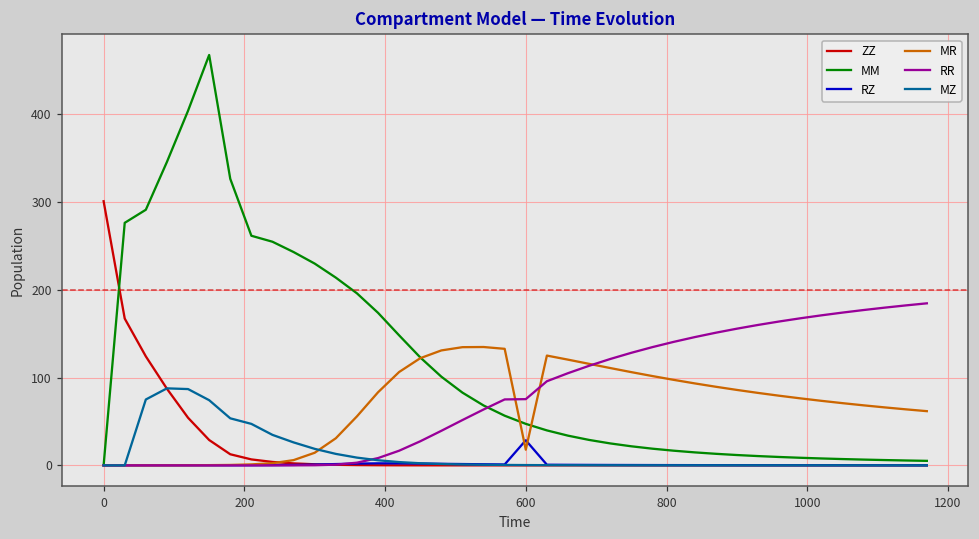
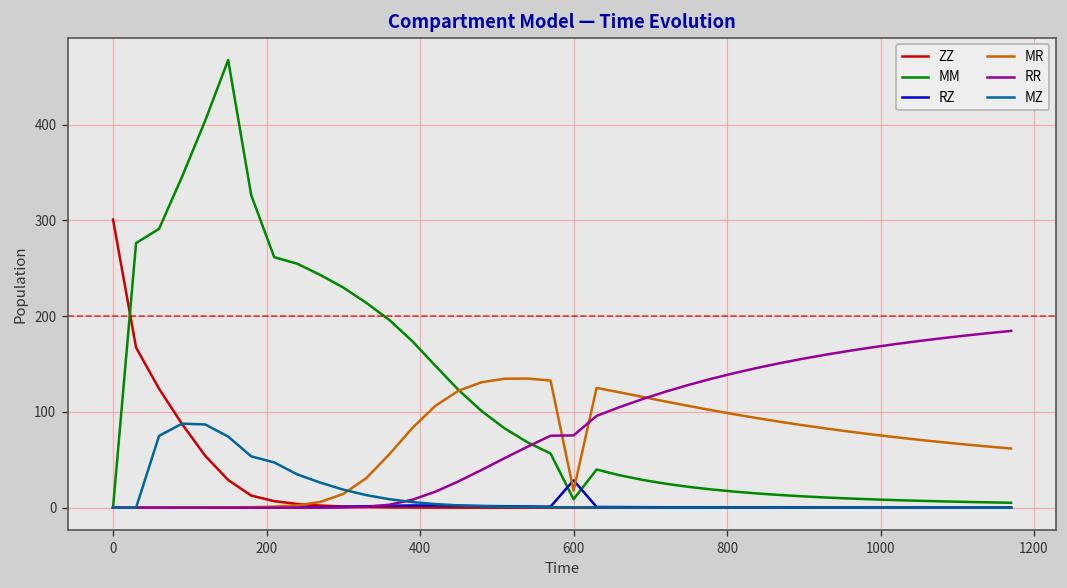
MM, 600: 50 -> 10
